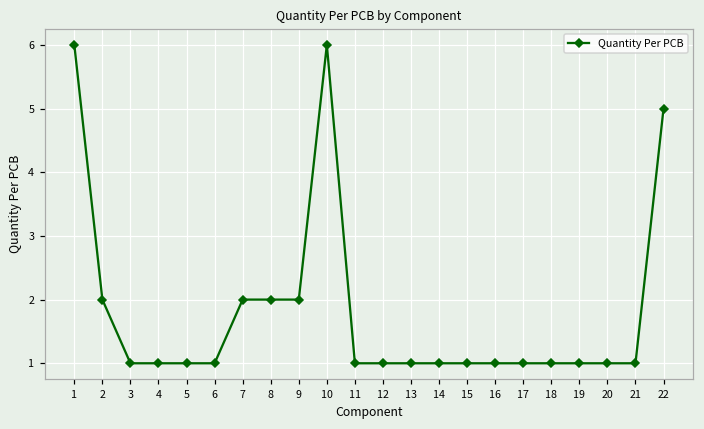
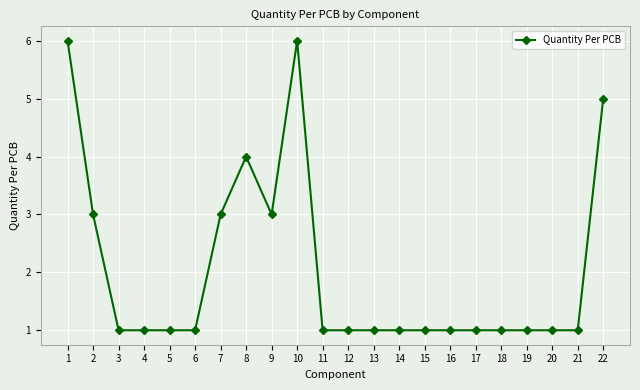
2: 2 -> 3
7: 2 -> 3
8: 2 -> 4
9: 2 -> 3
